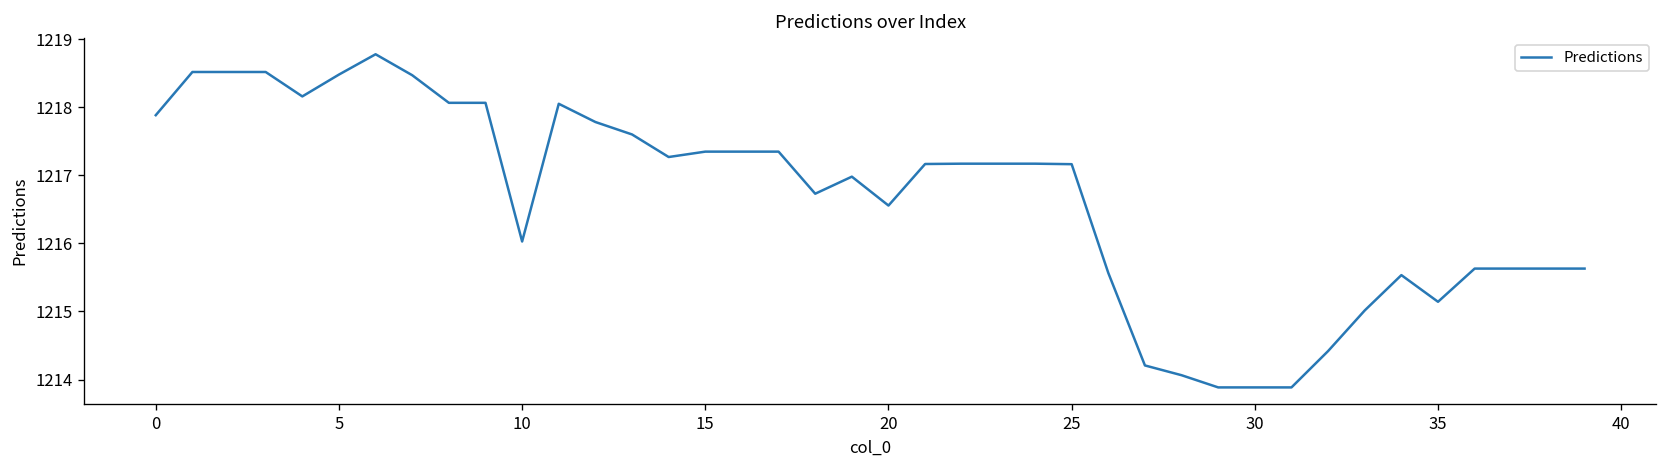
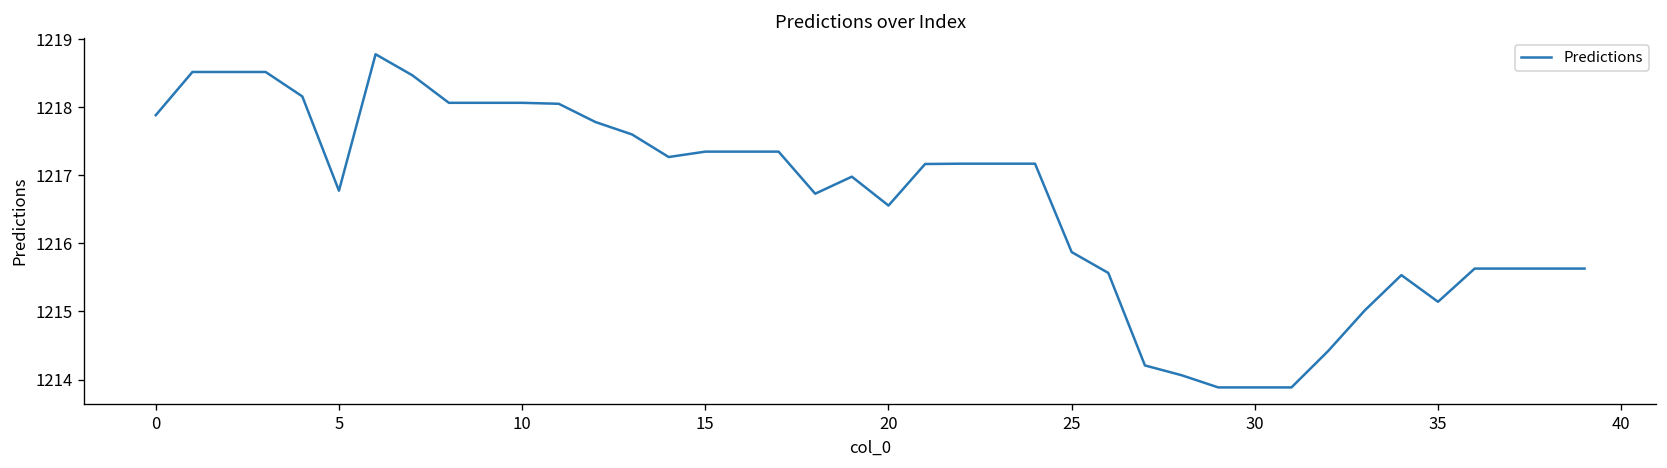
5: 1218.5 -> 1216.8
10: 1216.0 -> 1218.1
25: 1217.2 -> 1215.9
